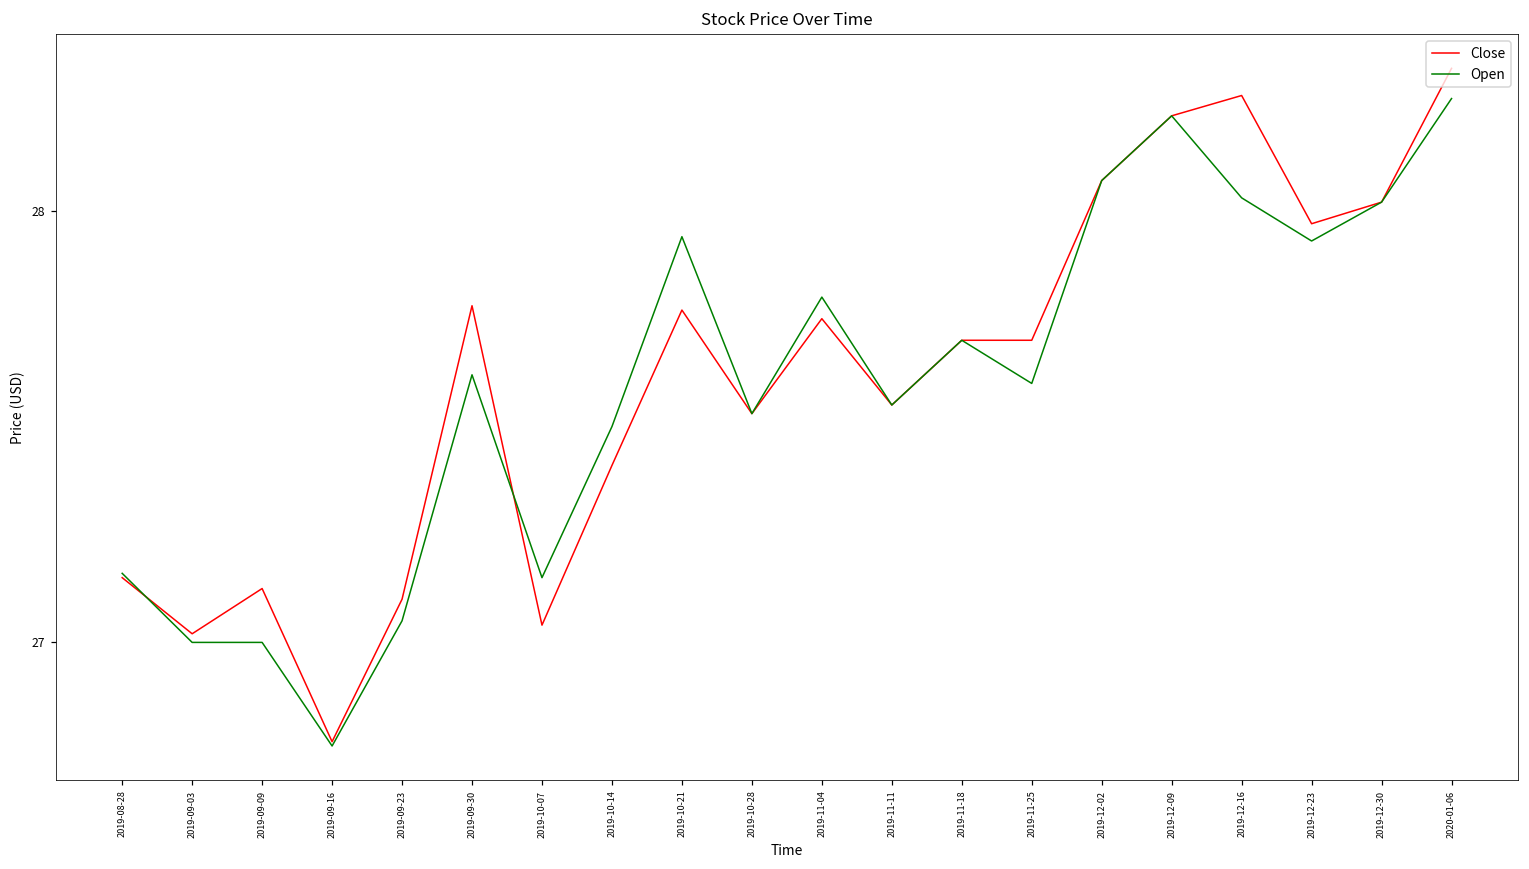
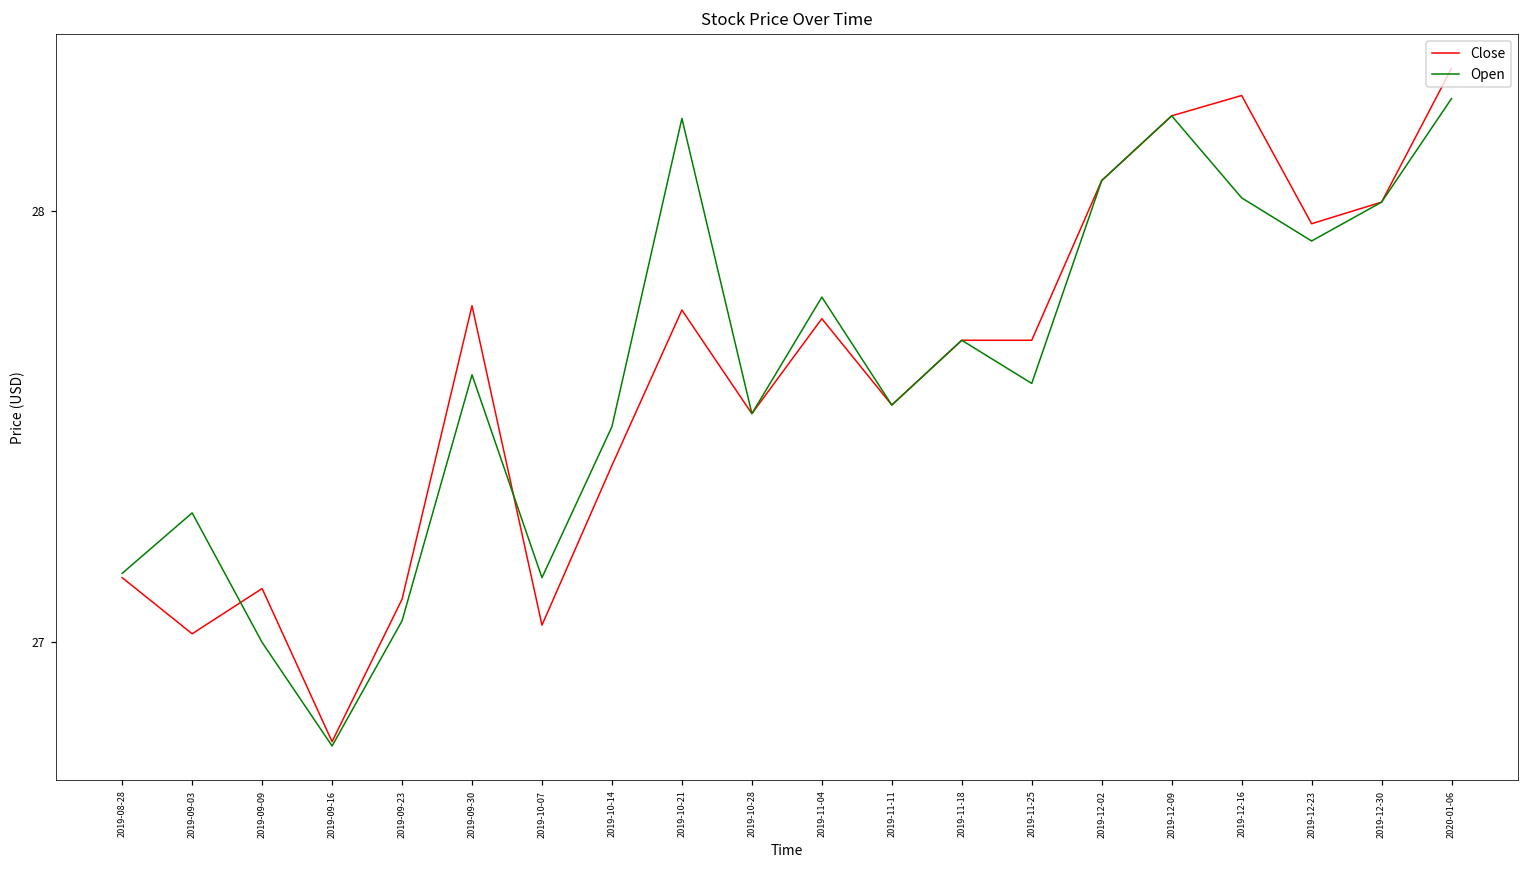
Open, 2019-09-03: 27.0 -> 27.3
Open, 2019-10-21: 27.94 -> 28.21
